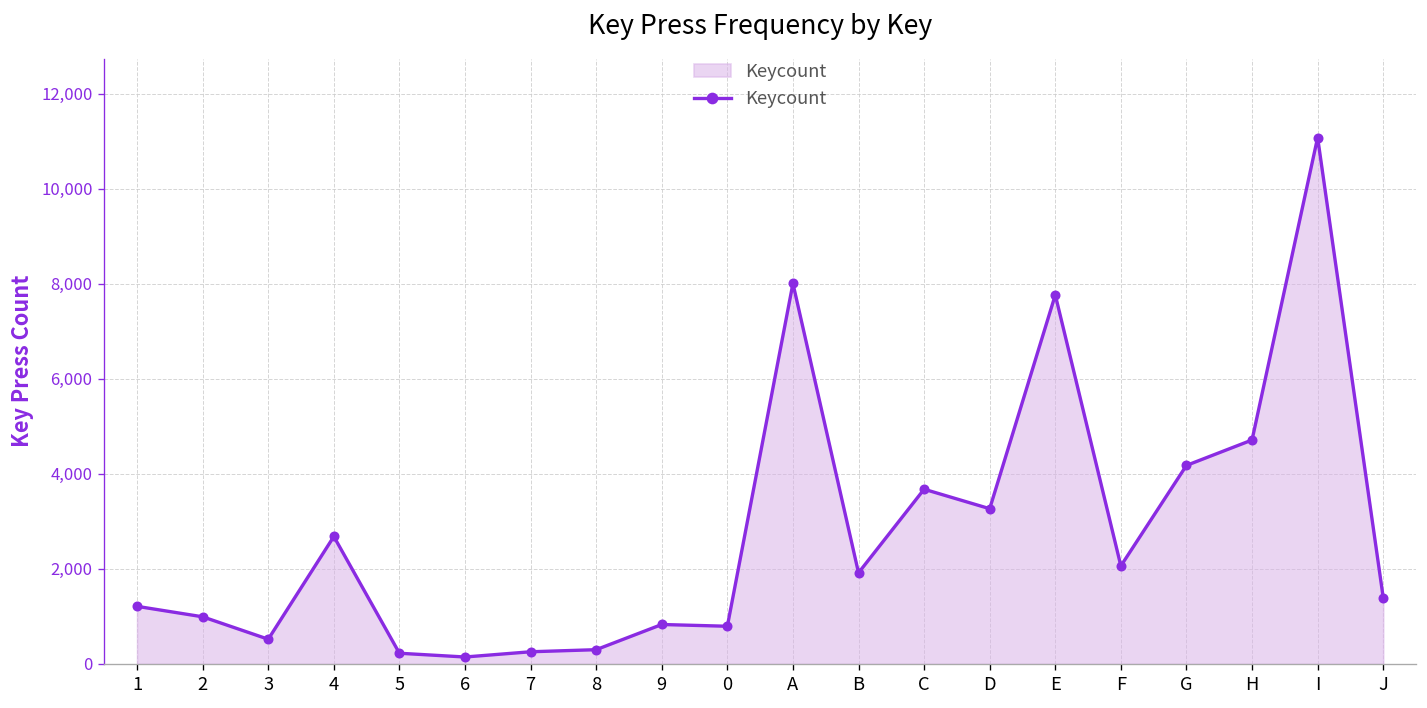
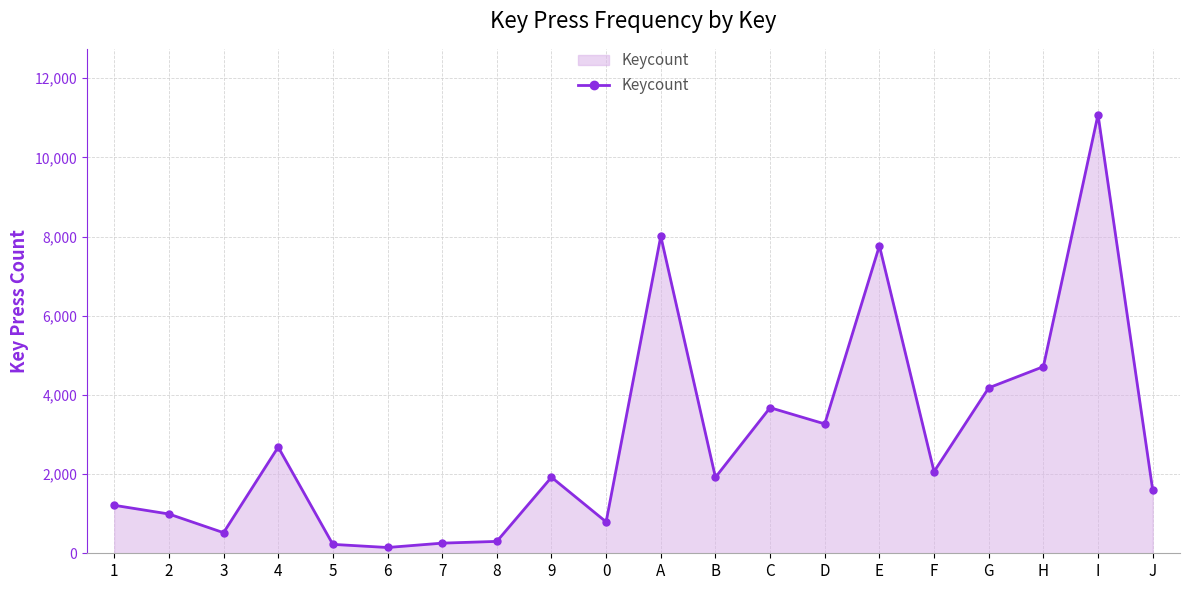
9: 800 -> 1,900
J: 1,400 -> 1,600
